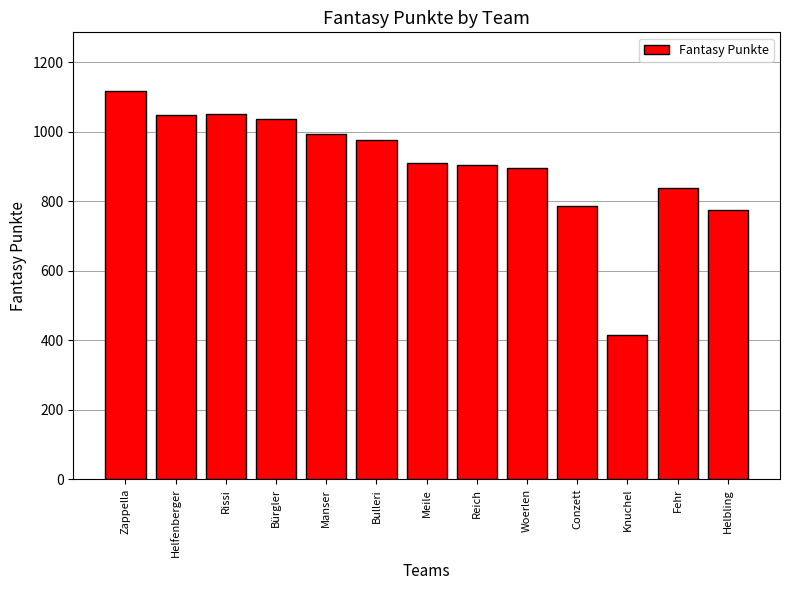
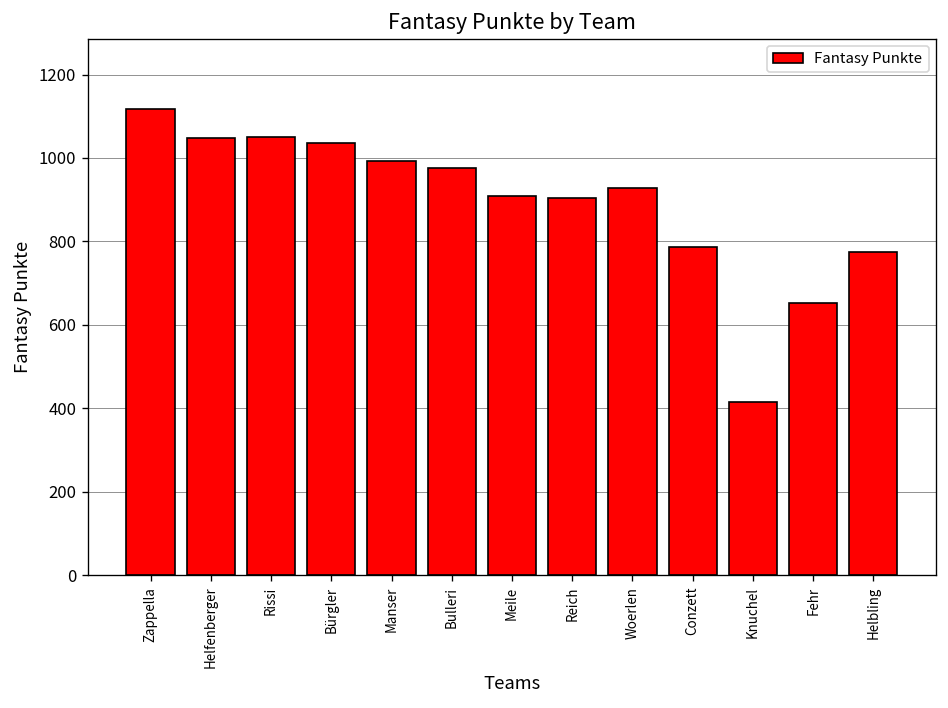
Woerlen: 890 -> 930
Fehr: 840 -> 650
